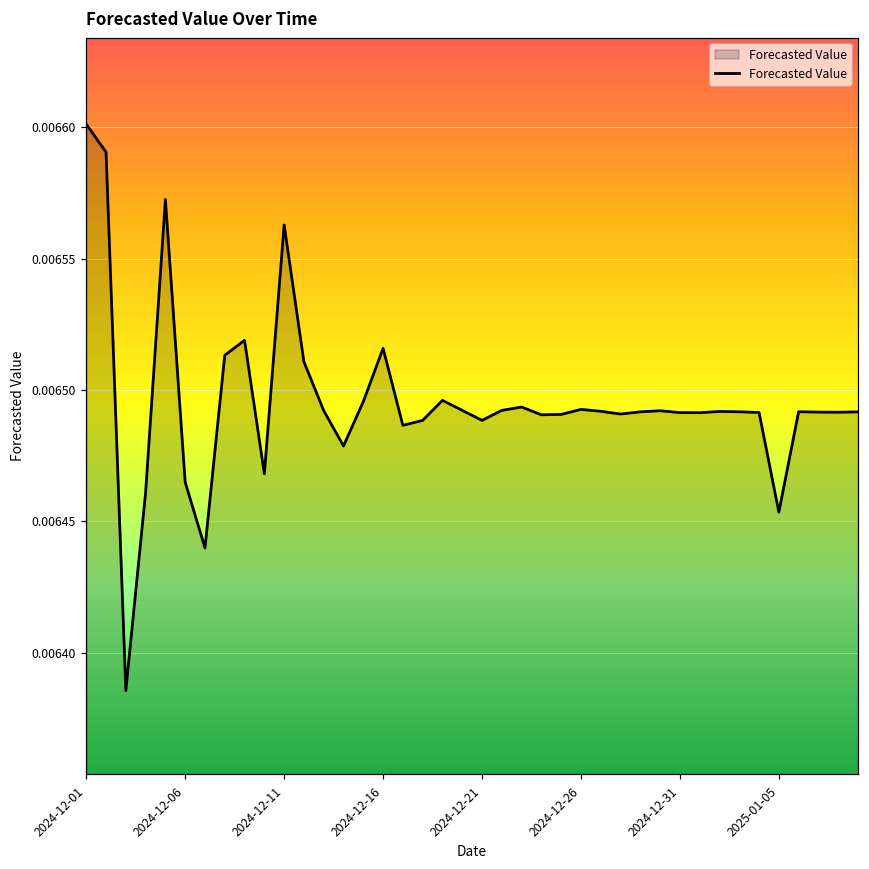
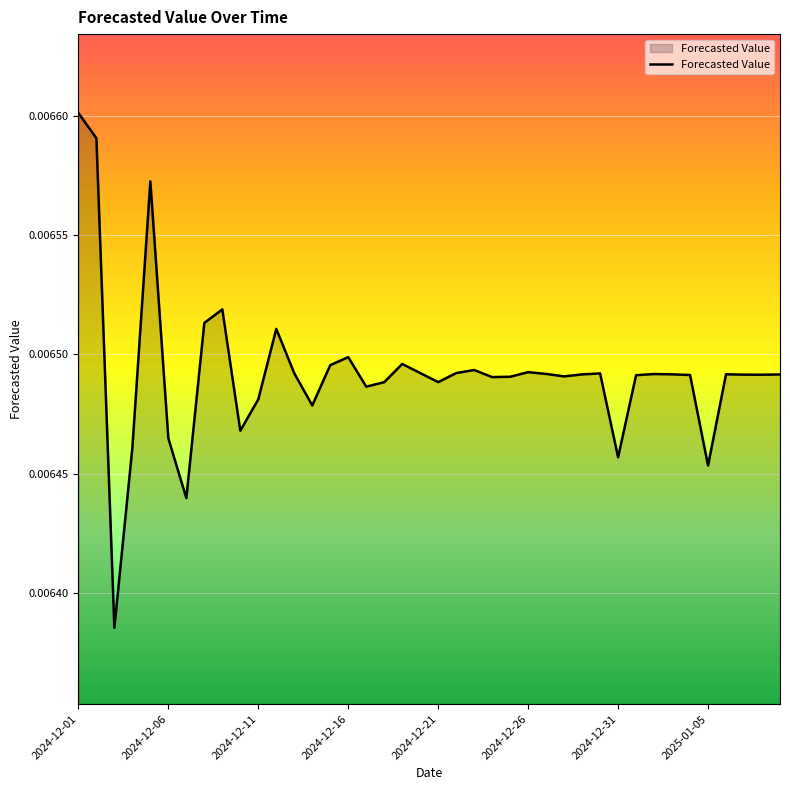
2024-12-11: 0.006563 -> 0.006481
2024-12-16: 0.006516 -> 0.006499
2024-12-31: 0.006491 -> 0.006457
